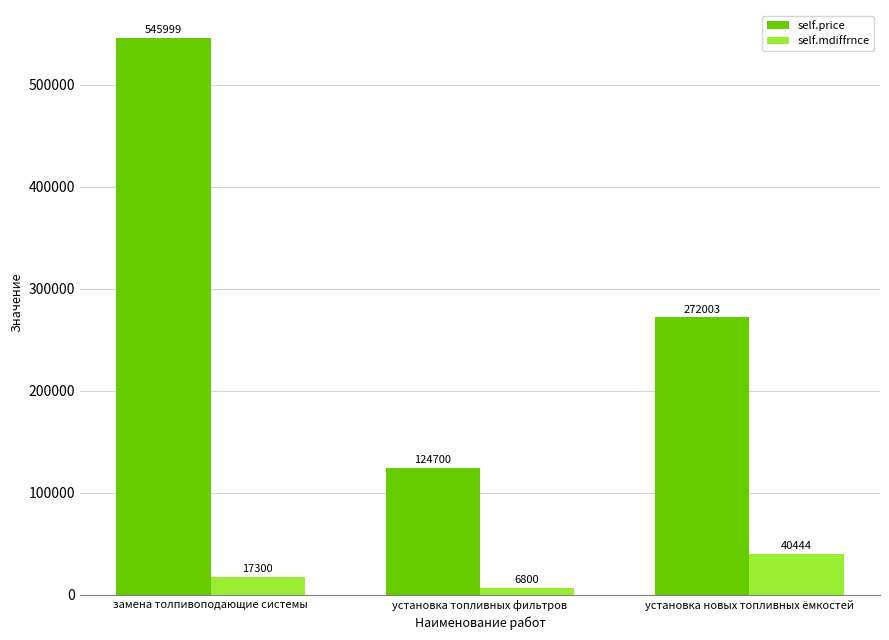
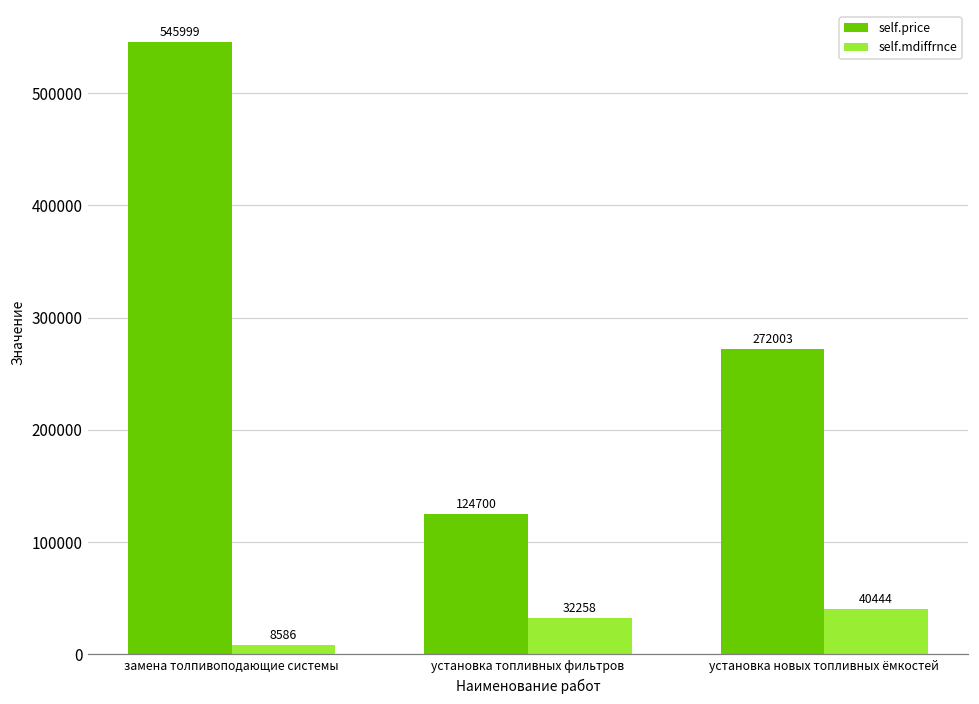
self.mdiffrnce, замена толпивоподающие системы: 17300 -> 8586
self.mdiffrnce, установка топливных фильтров: 6800 -> 32258
